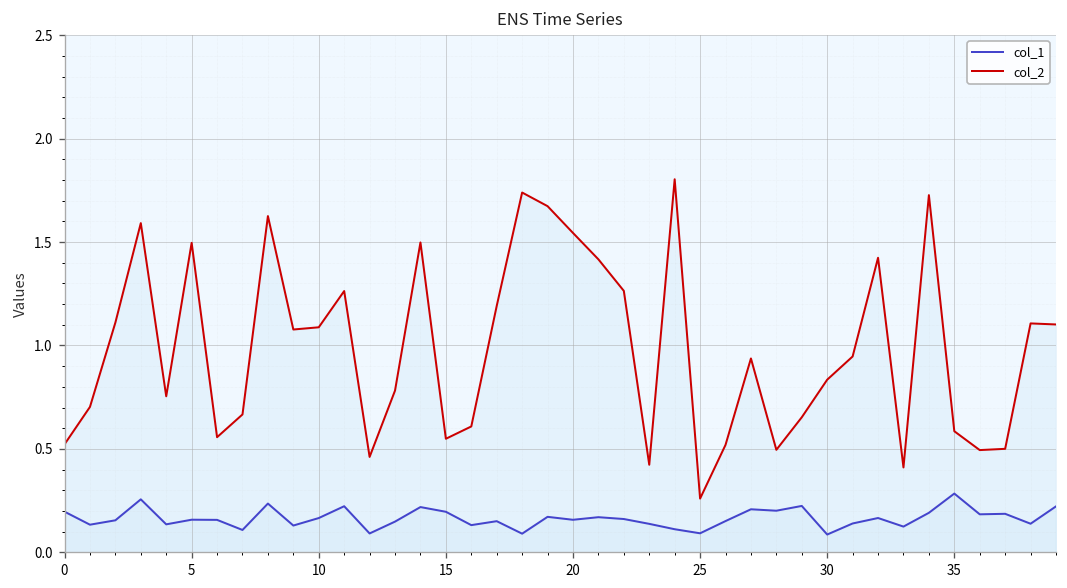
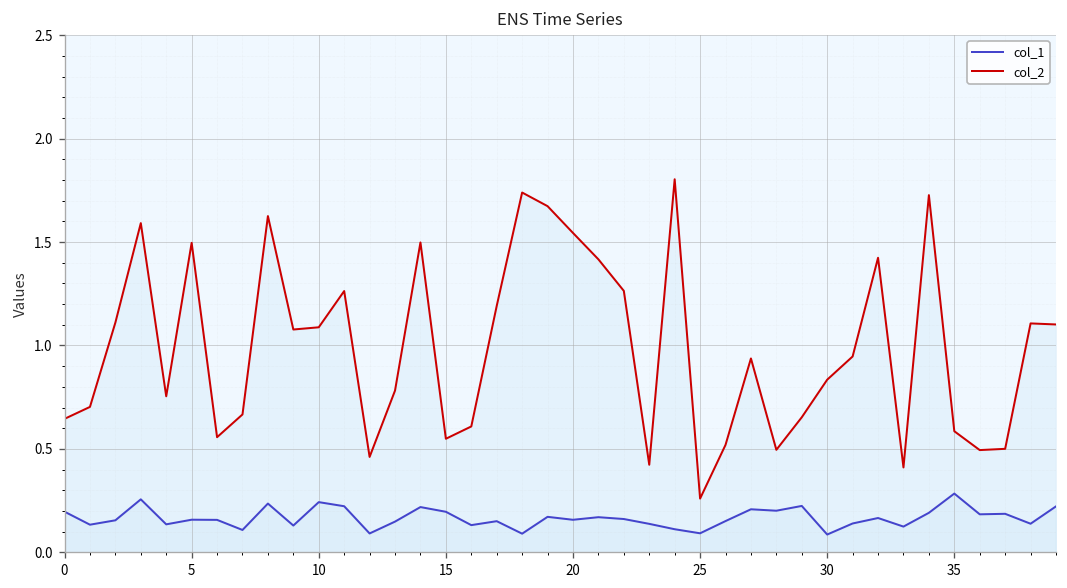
col_2, 0: 0.52 -> 0.65
col_1, 10: 0.17 -> 0.24
